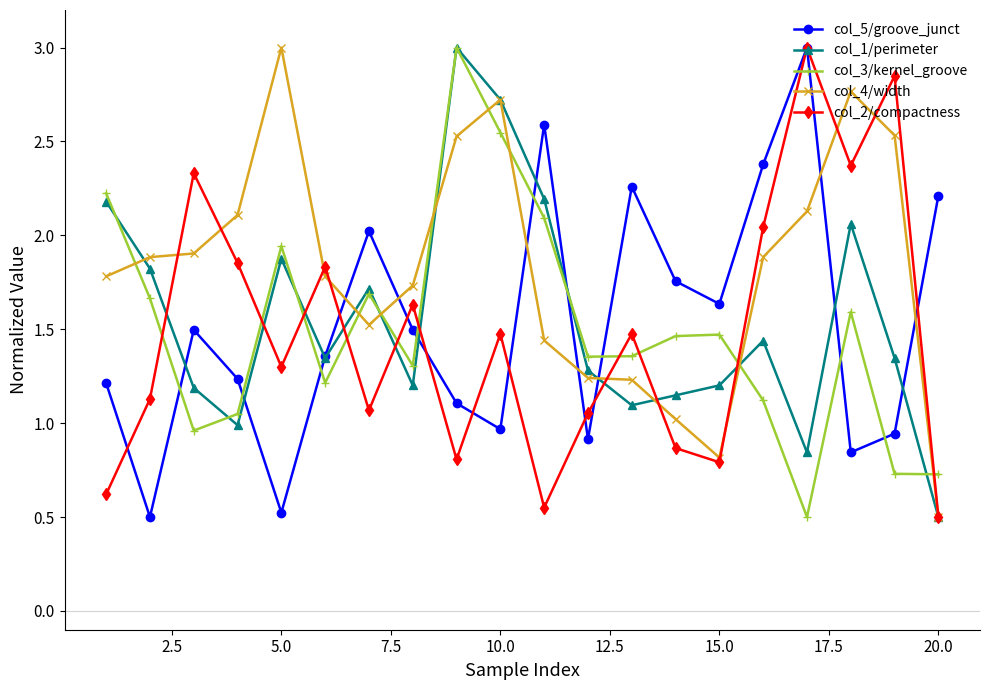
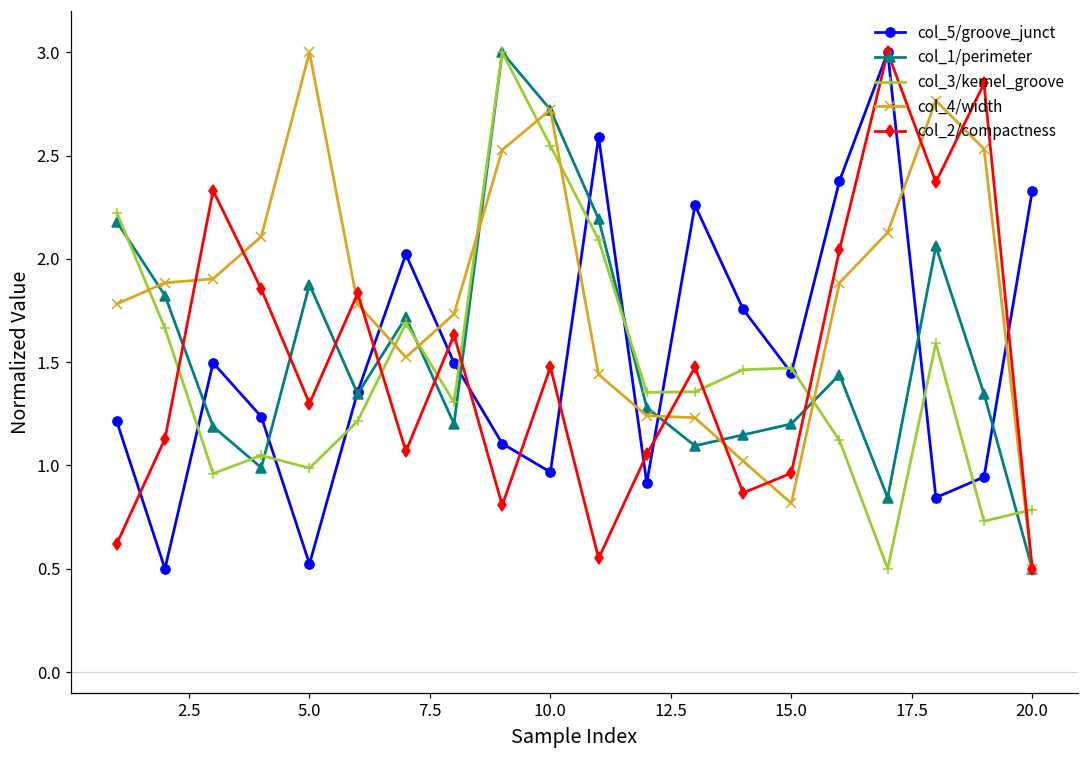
col_3/kernel_groove, 5.0: 1.94 -> 0.99
col_5/groove_junct, 15.0: 1.63 -> 1.45
col_2/compactness, 15.0: 0.79 -> 0.96
col_5/groove_junct, 20.0: 2.21 -> 2.33
col_3/kernel_groove, 20.0: 0.73 -> 0.79
